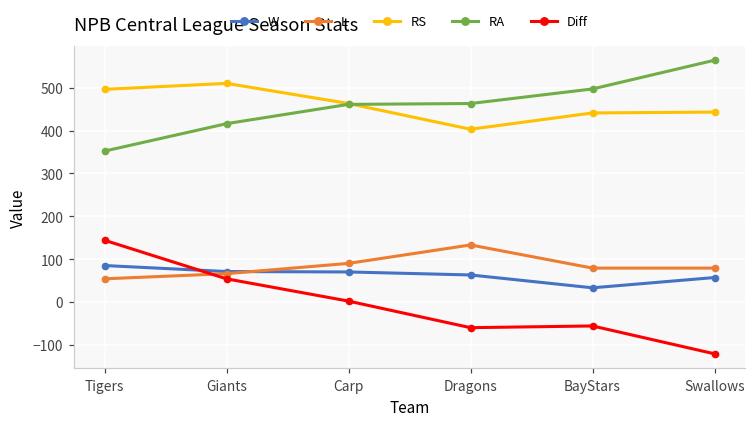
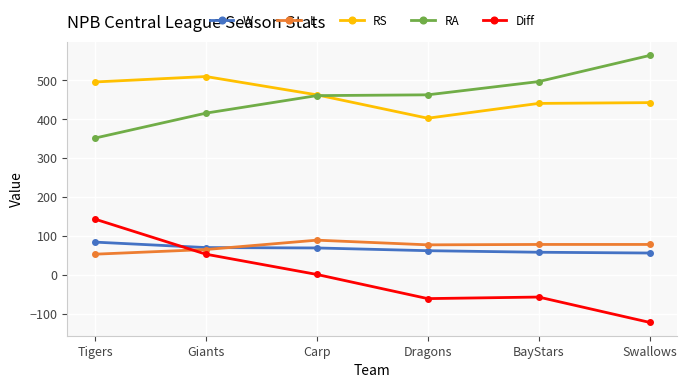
L, Dragons: 130 -> 80
W, BayStars: 30 -> 60
